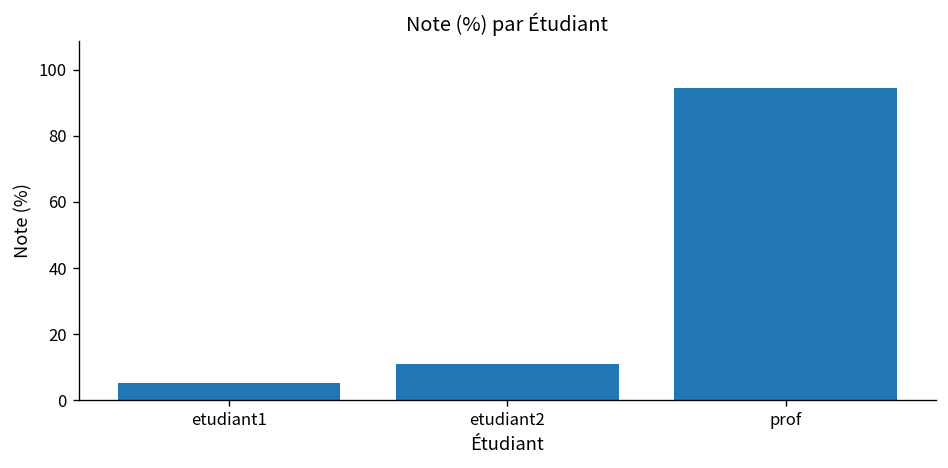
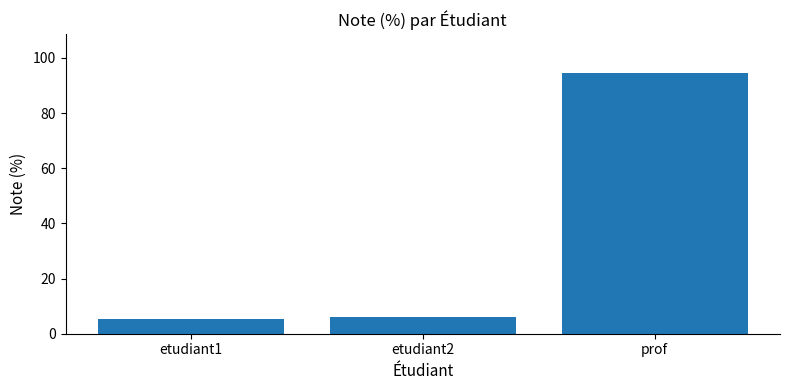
etudiant2: 11 -> 6
